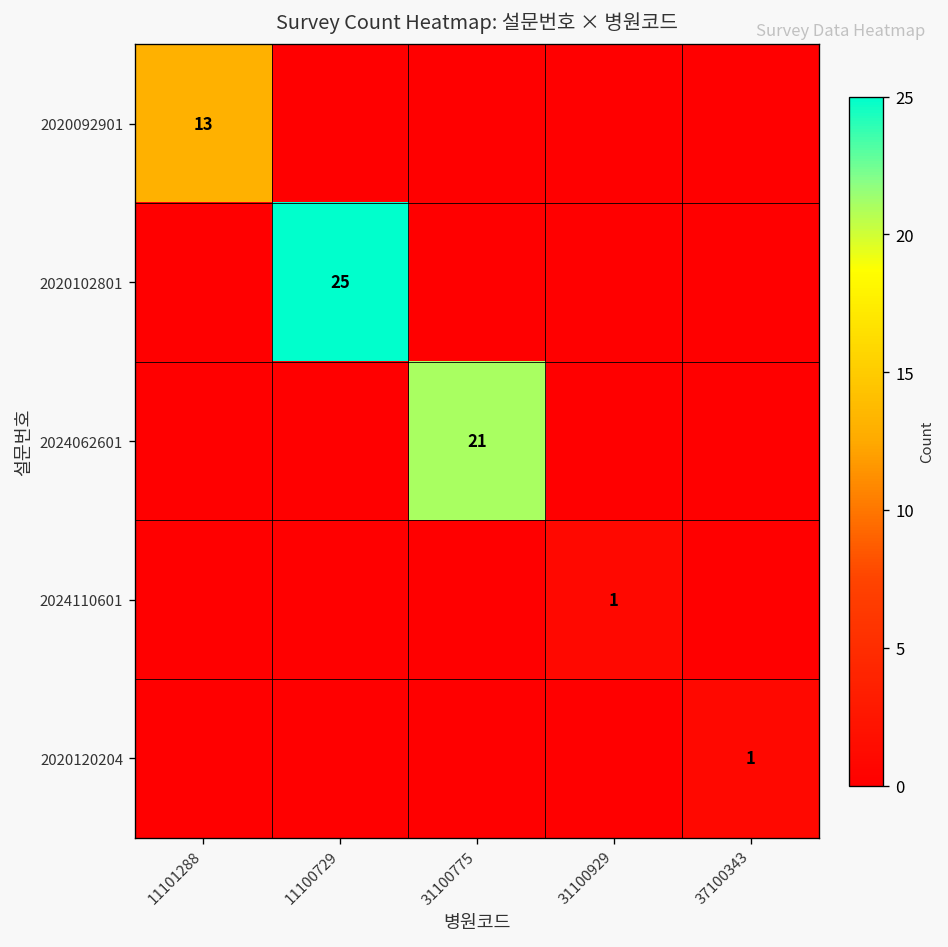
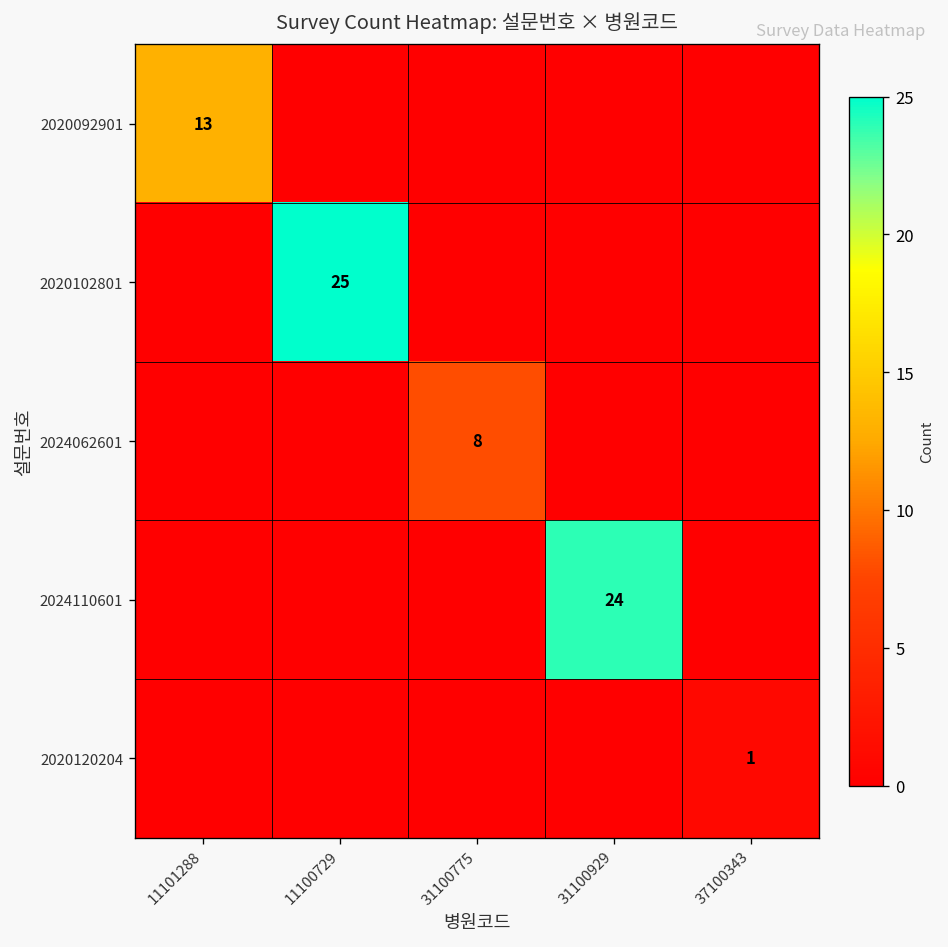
2024062601, 31100775: 21 -> 8
2024110601, 31100929: 1 -> 24
